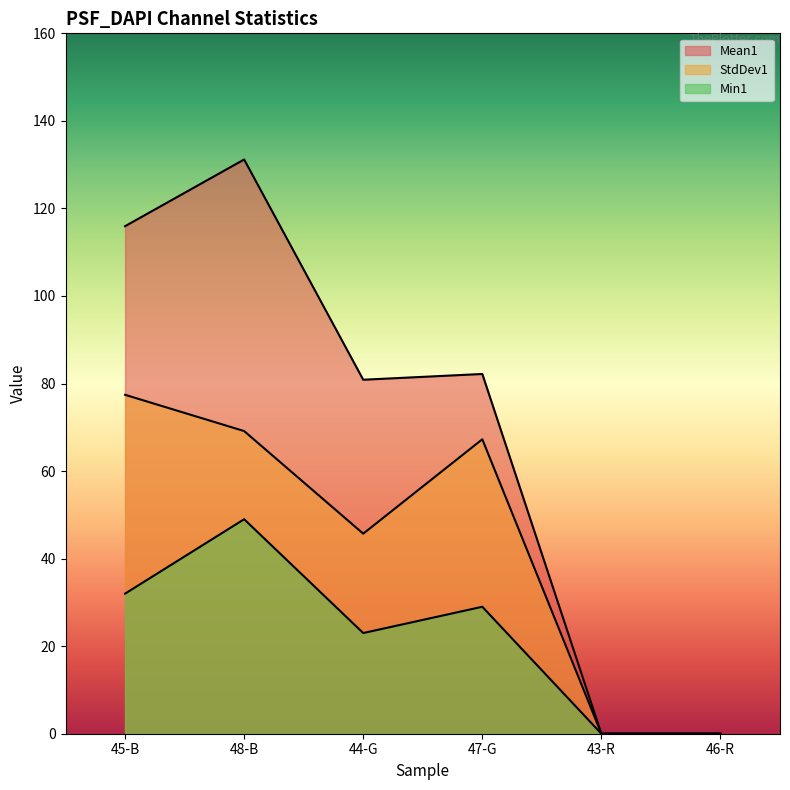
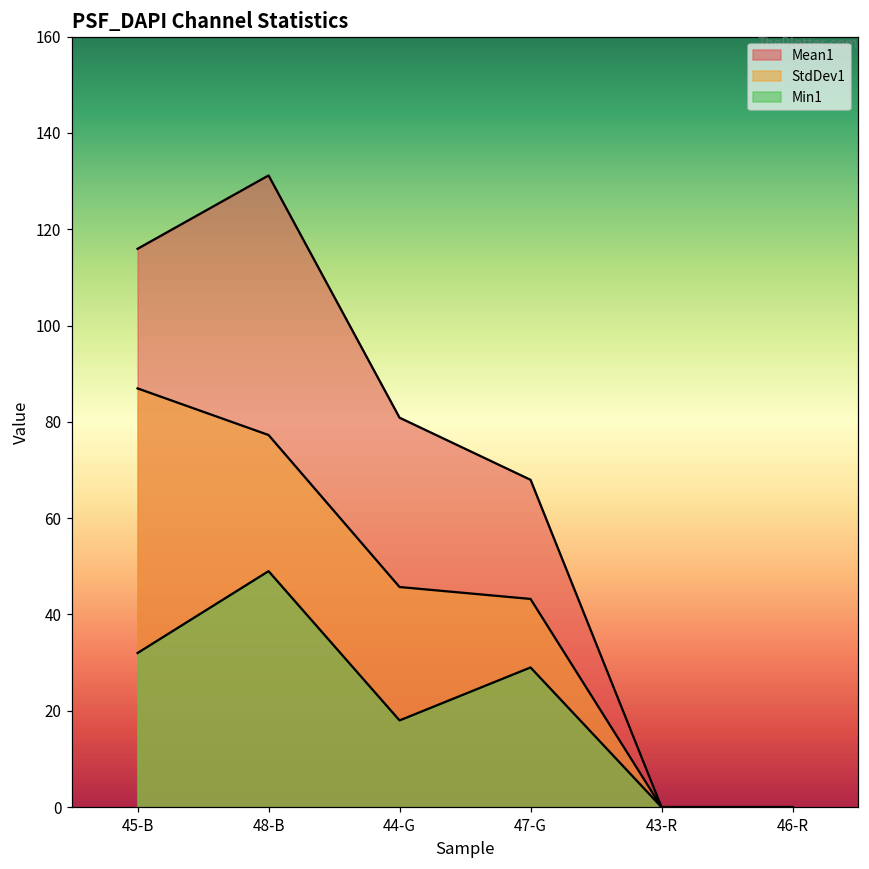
StdDev1, 45-B: 77 -> 87
StdDev1, 48-B: 69 -> 77
Min1, 44-G: 23 -> 18
Mean1, 47-G: 82 -> 68
StdDev1, 47-G: 67 -> 43
